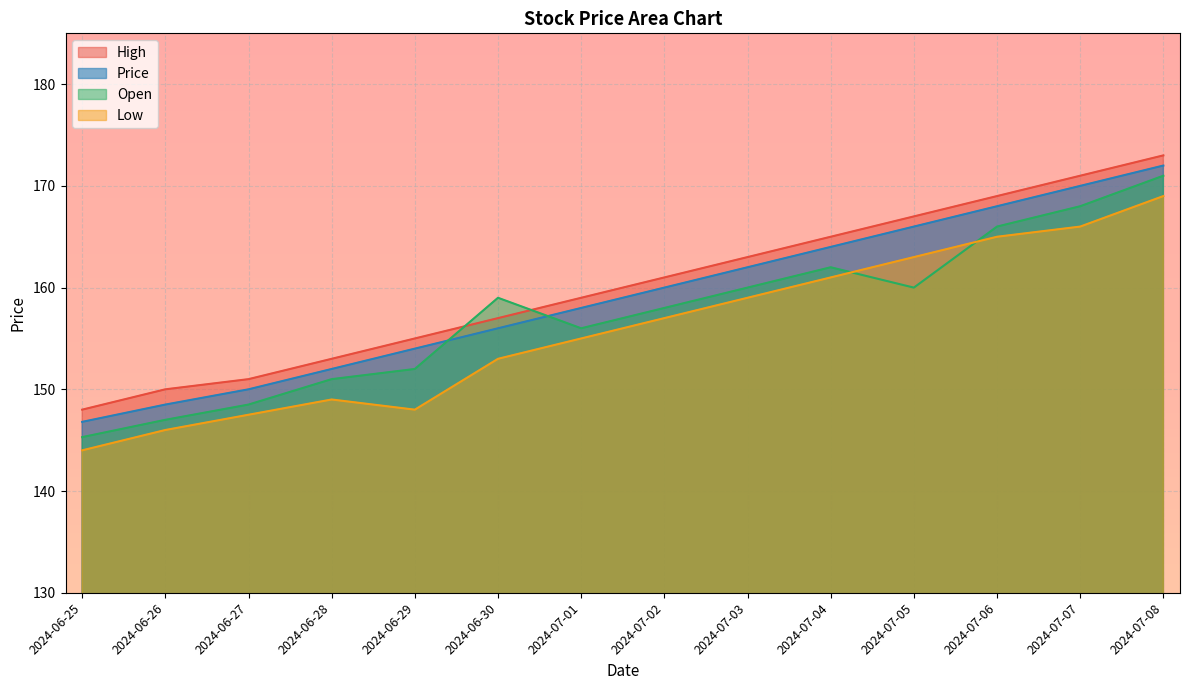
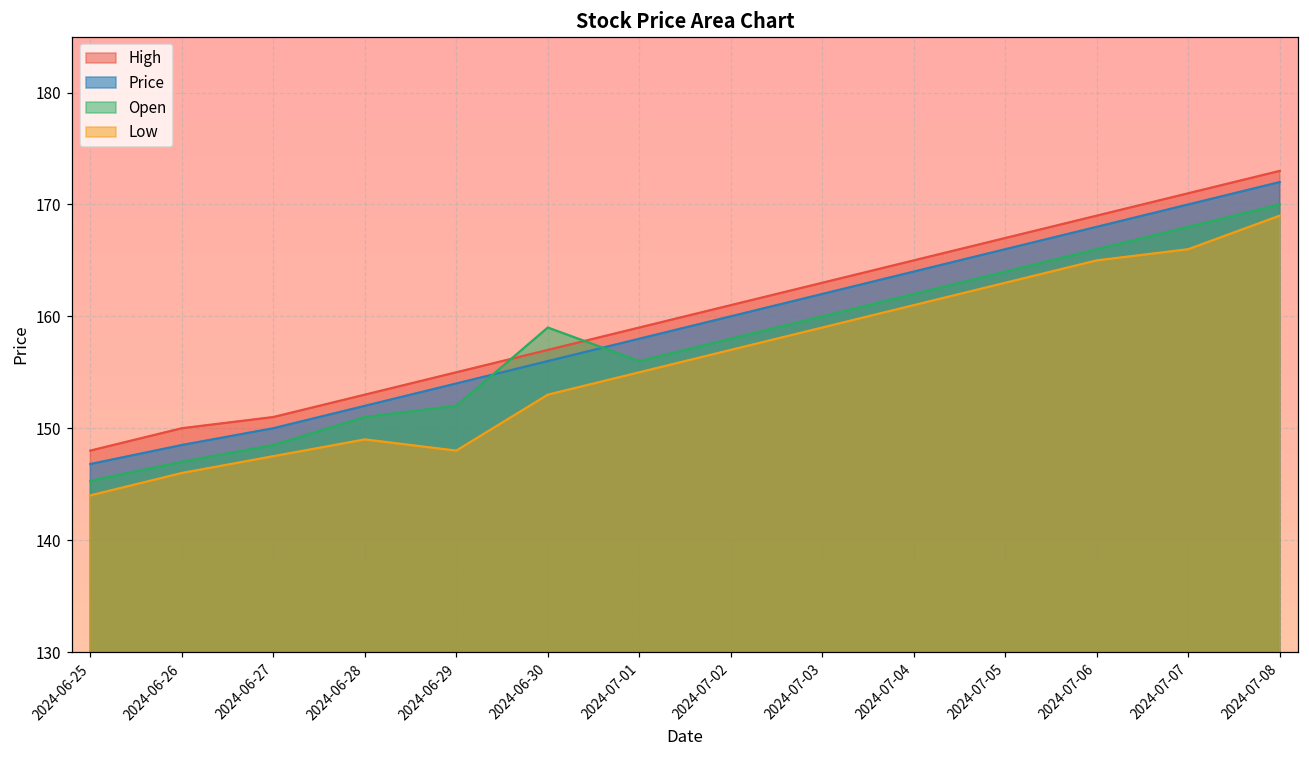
Open, 2024-07-05: 160 -> 164
Open, 2024-07-08: 171 -> 170
